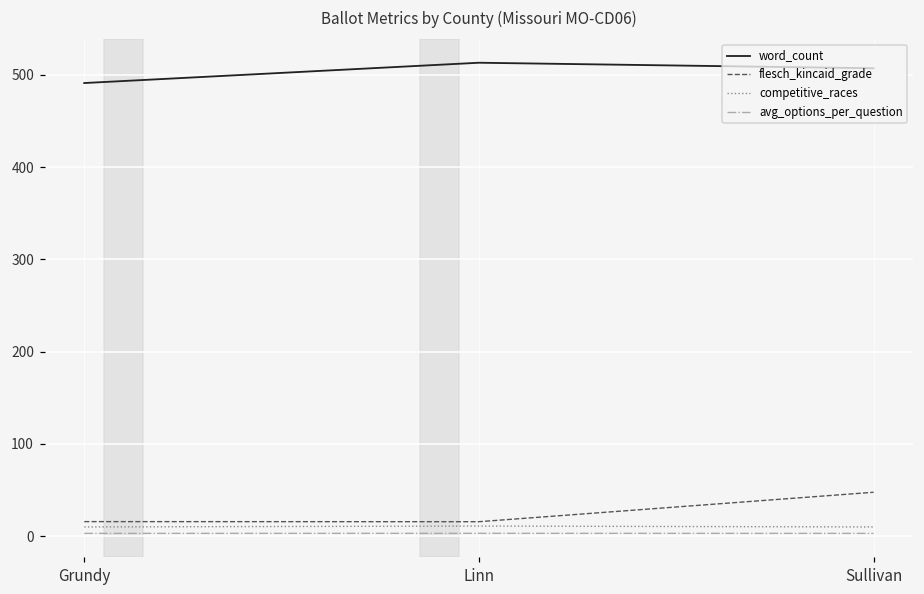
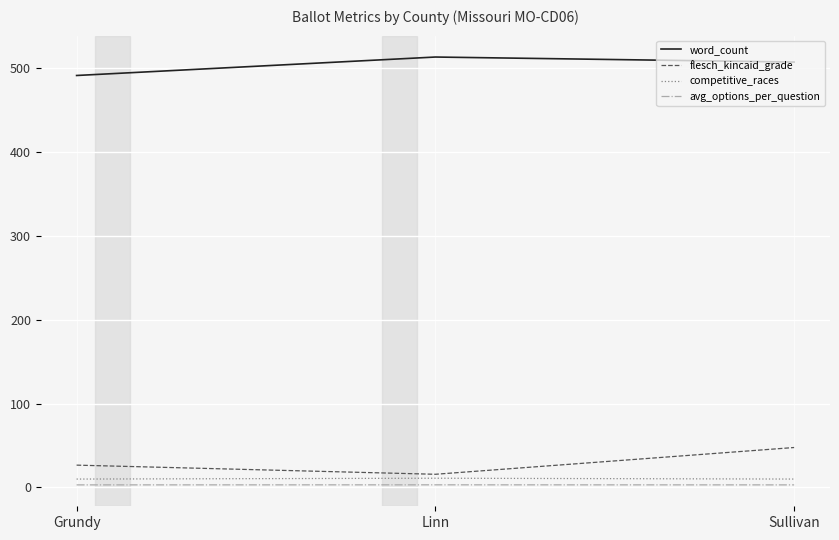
flesch_kincaid_grade, Grundy: 20 -> 30
